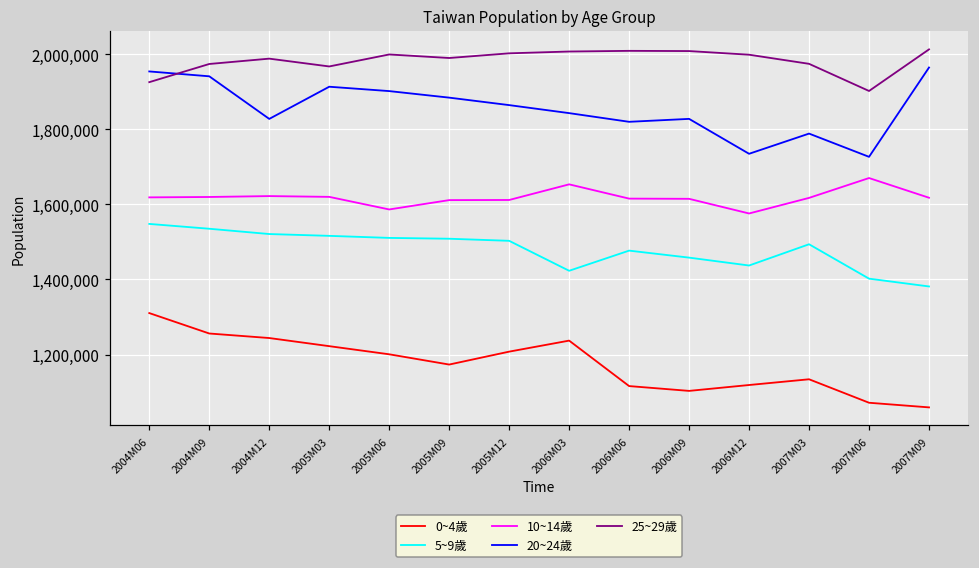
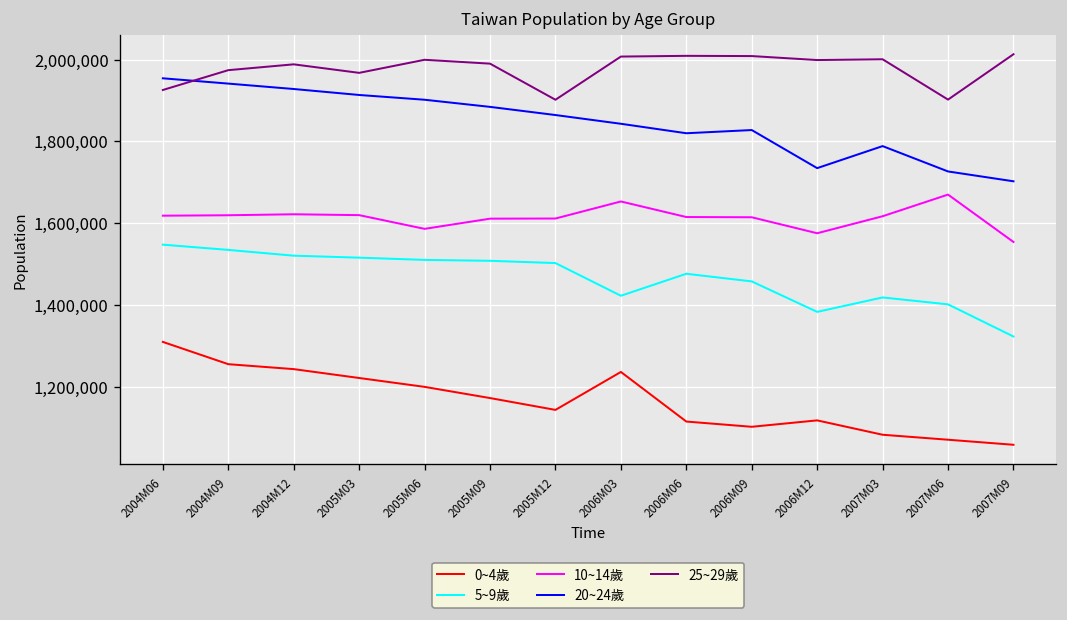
20~24歲, 2004M12: 1,830,000 -> 1,930,000
0~4歲, 2005M12: 1,210,000 -> 1,140,000
25~29歲, 2005M12: 2,000,000 -> 1,900,000
5~9歲, 2006M12: 1,440,000 -> 1,380,000
0~4歲, 2007M03: 1,130,000 -> 1,080,000
5~9歲, 2007M03: 1,490,000 -> 1,420,000
25~29歲, 2007M03: 1,970,000 -> 2,000,000
5~9歲, 2007M09: 1,380,000 -> 1,320,000
10~14歲, 2007M09: 1,620,000 -> 1,550,000
20~24歲, 2007M09: 1,960,000 -> 1,700,000
